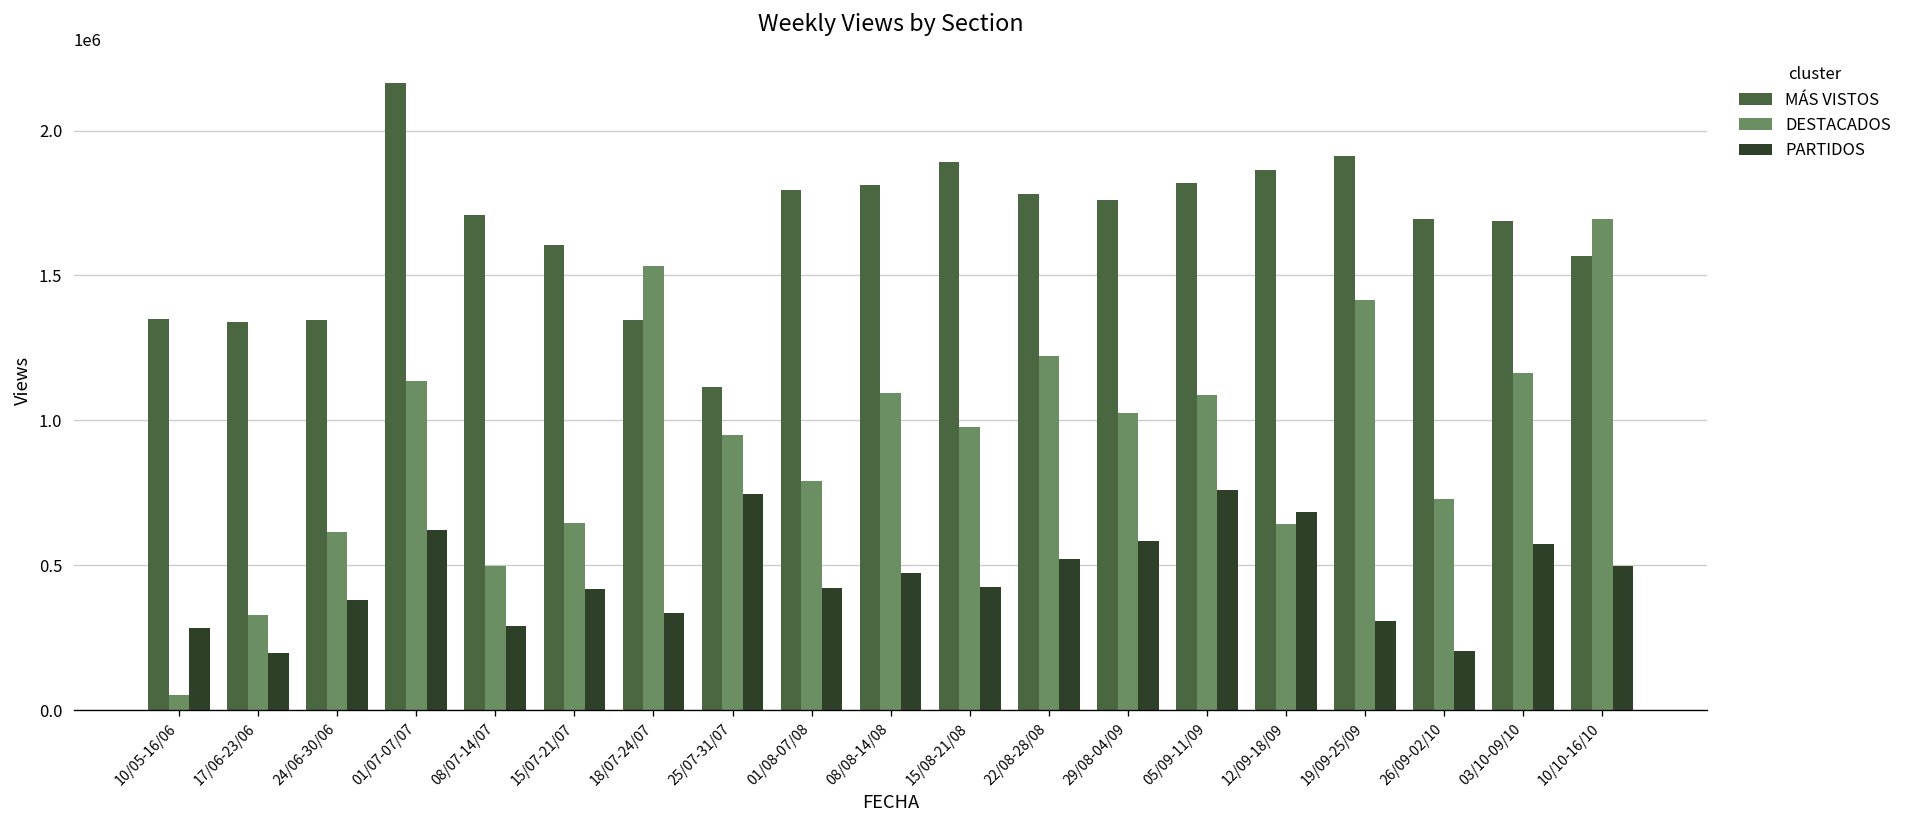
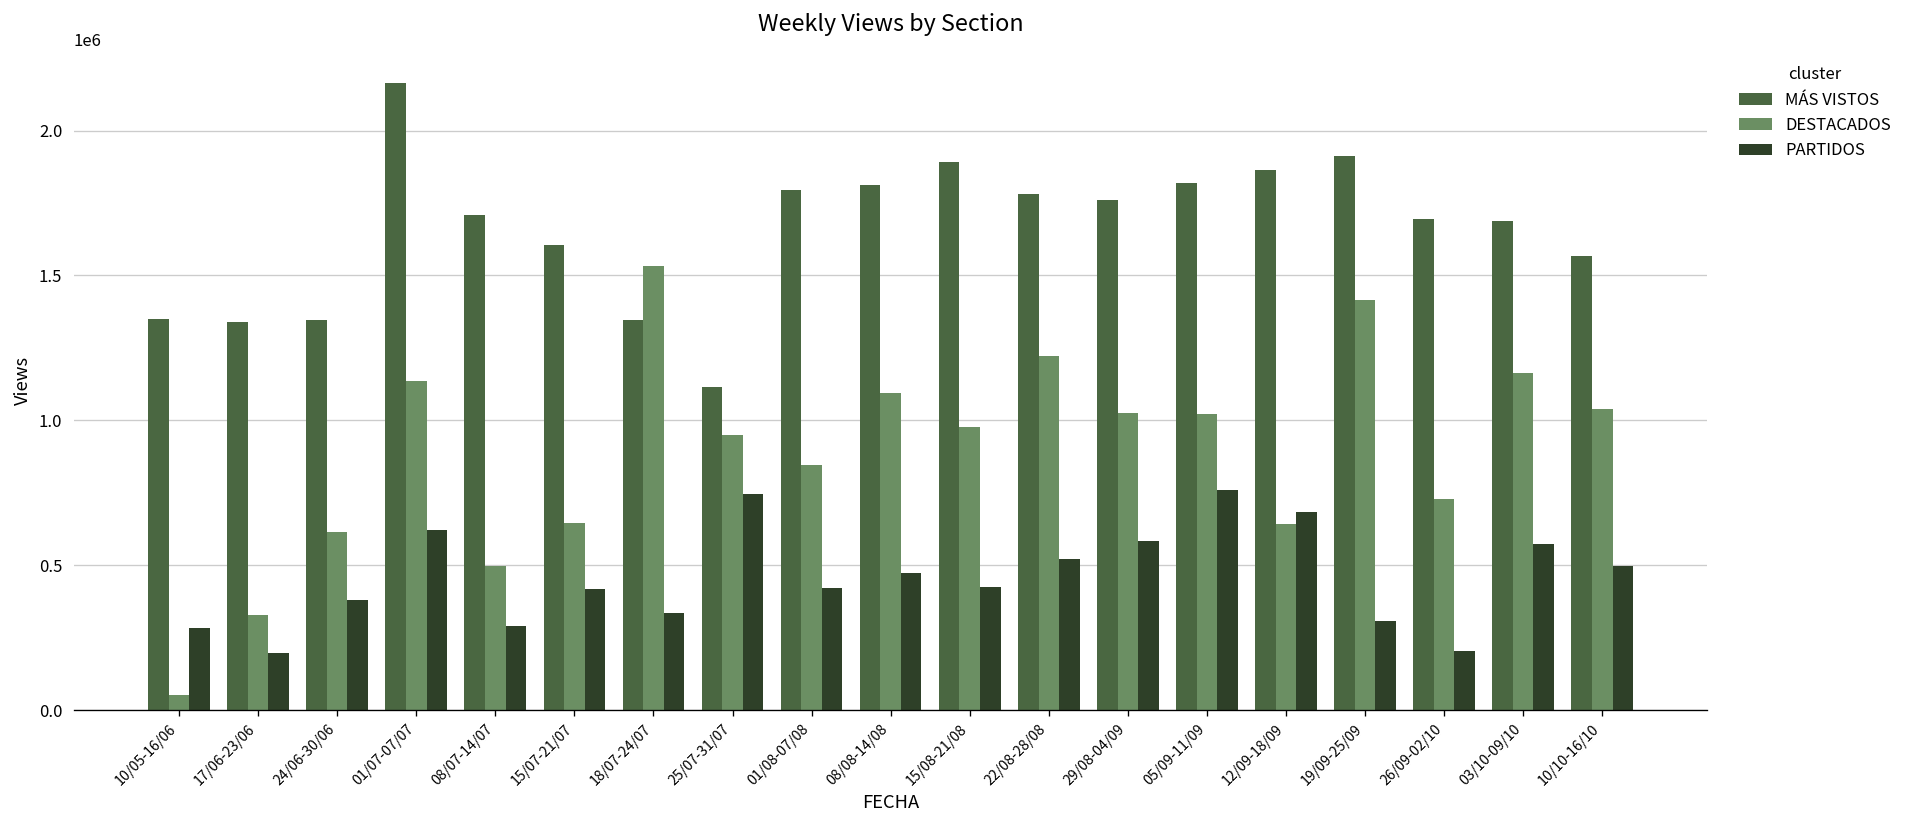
DESTACADOS, 01/08-07/08: 790000 -> 850000
DESTACADOS, 05/09-11/09: 1090000 -> 1020000
DESTACADOS, 10/10-16/10: 1690000 -> 1040000
